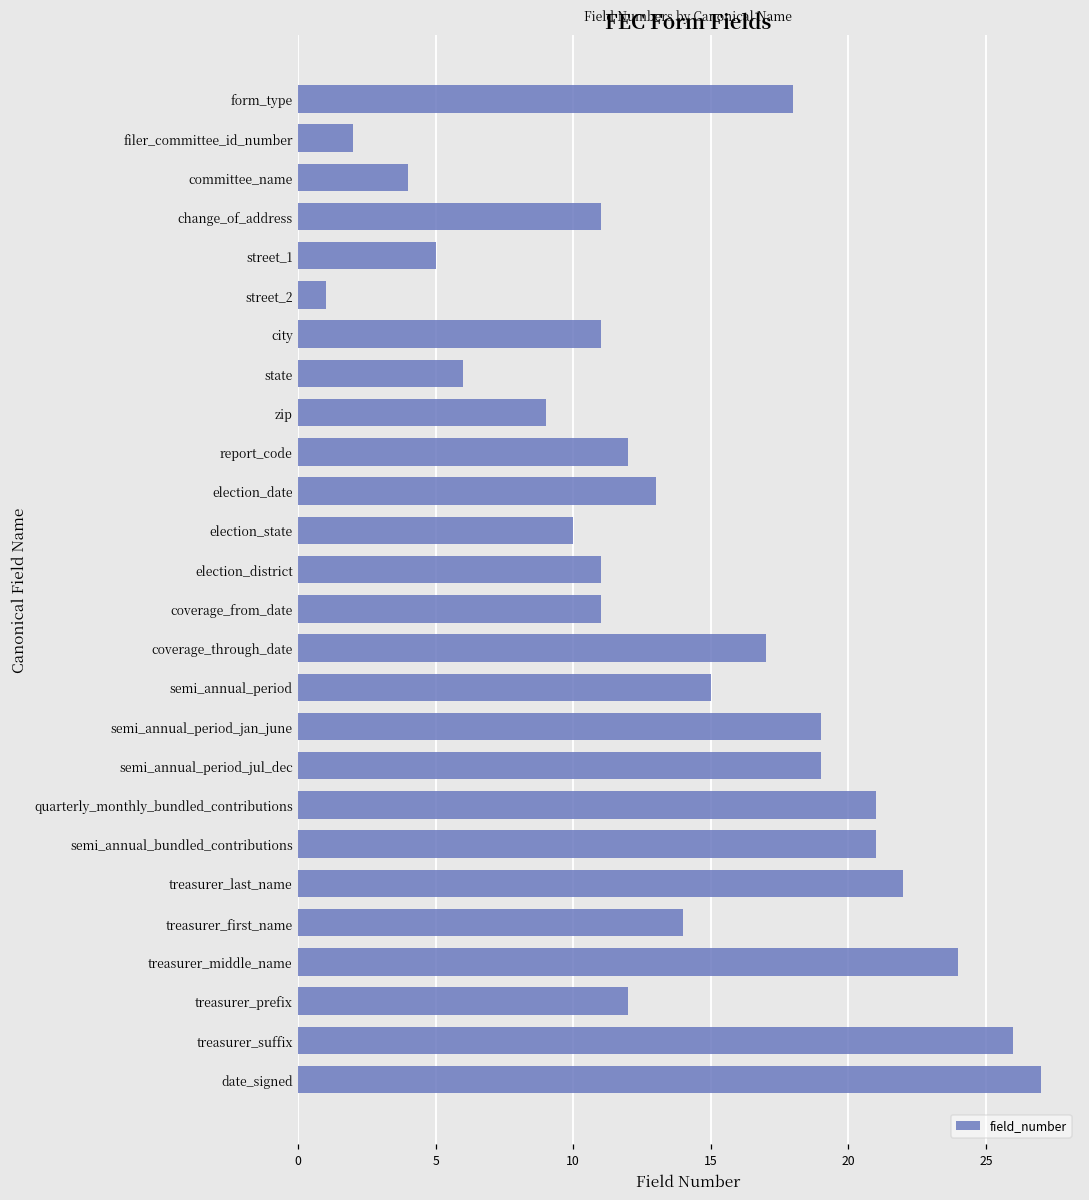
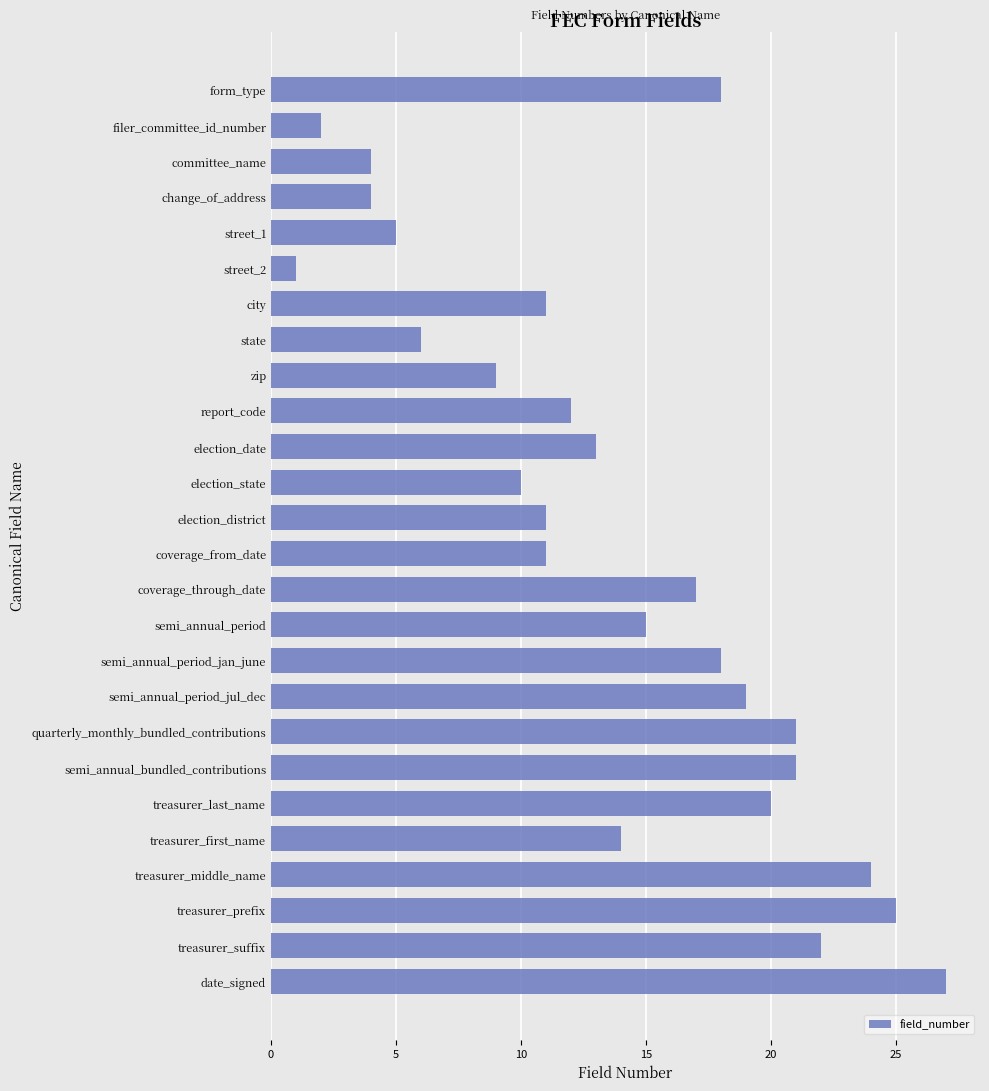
change_of_address: 11 -> 4
semi_annual_period_jan_june: 19 -> 18
treasurer_last_name: 22 -> 20
treasurer_prefix: 12 -> 25
treasurer_suffix: 26 -> 22
